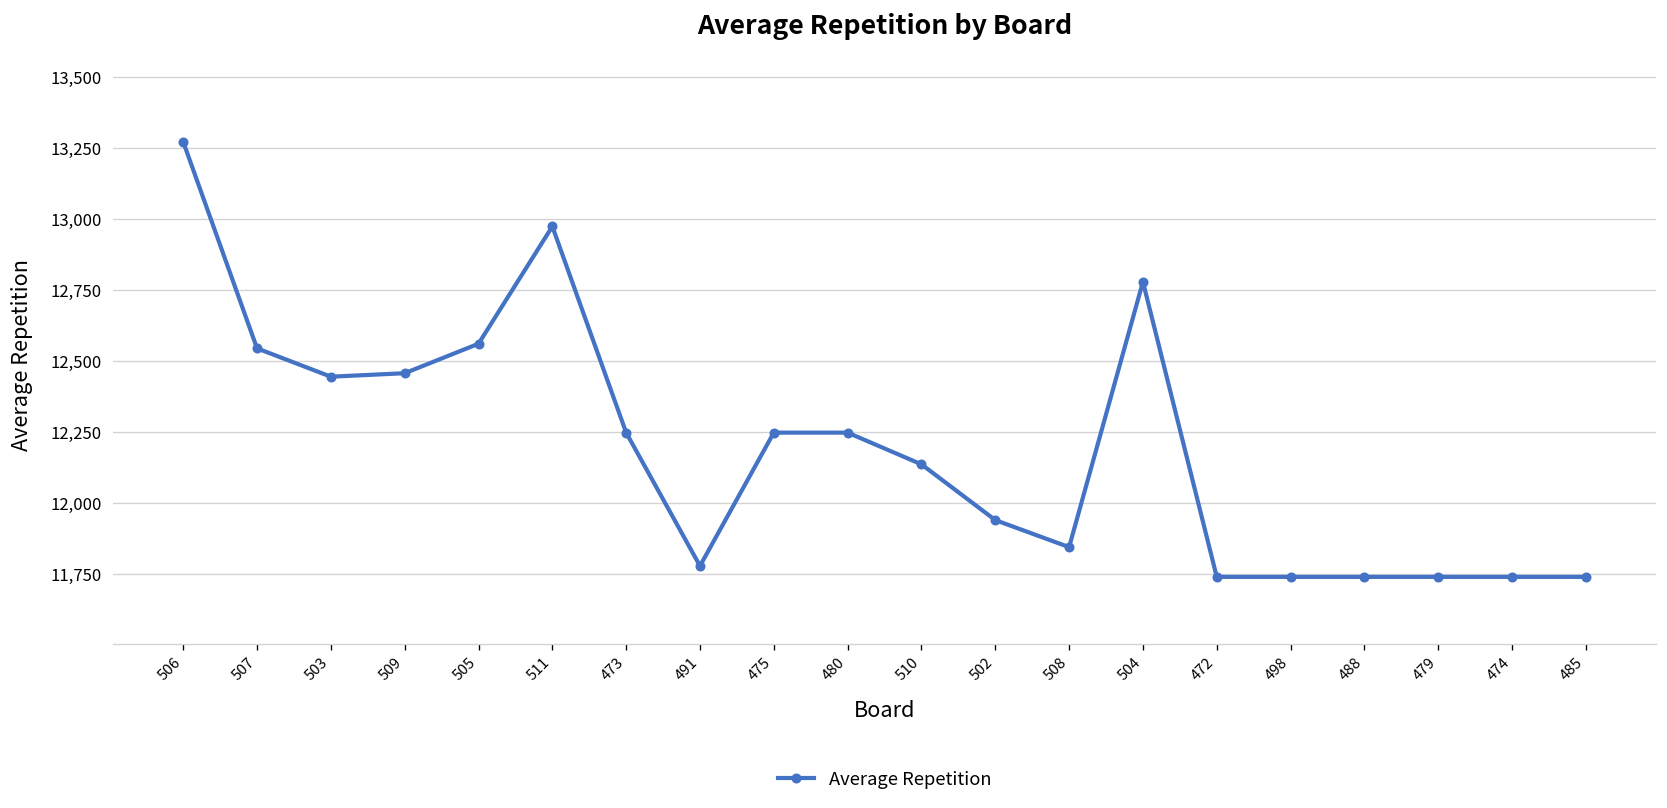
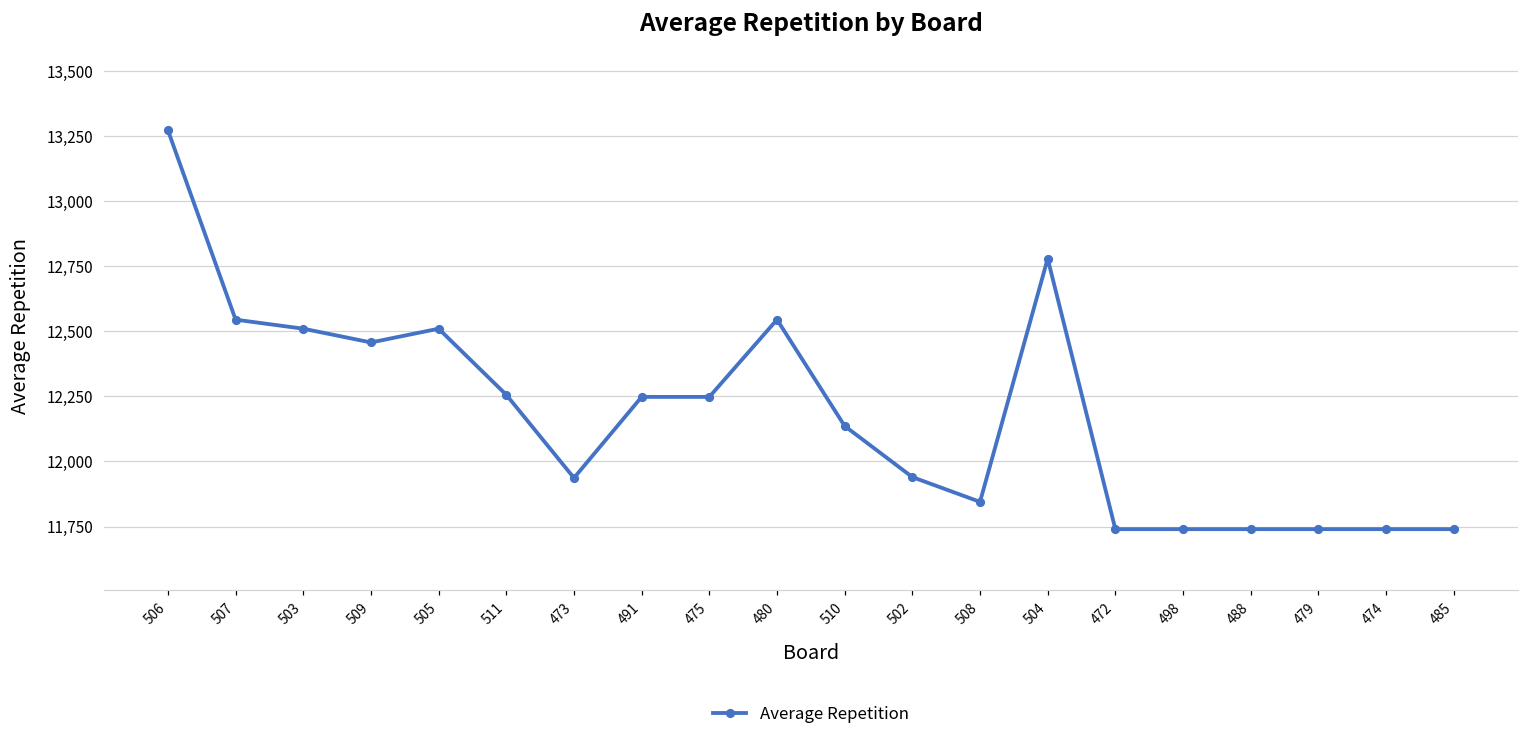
503: 12,450 -> 12,510
505: 12,560 -> 12,510
511: 12,970 -> 12,260
473: 12,250 -> 11,940
491: 11,780 -> 12,250
480: 12,250 -> 12,540
